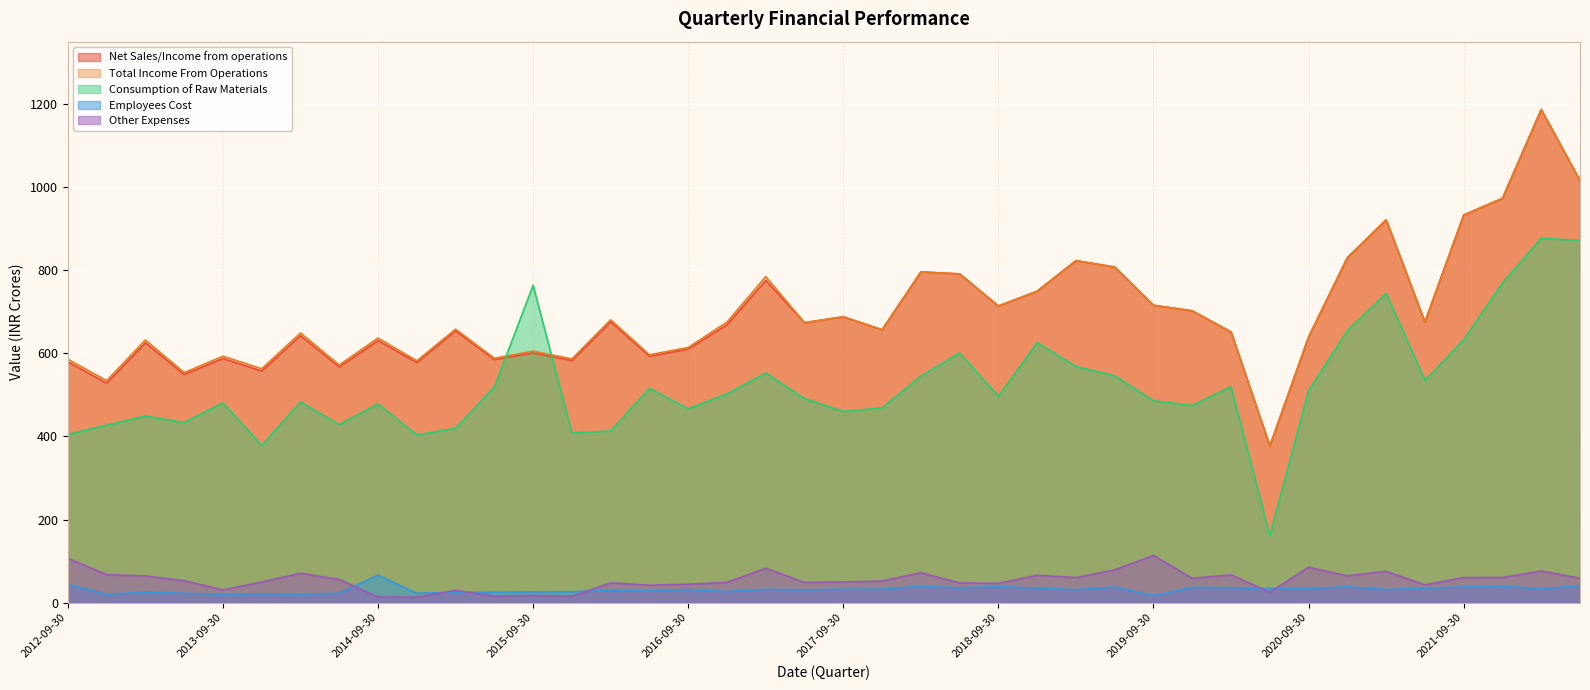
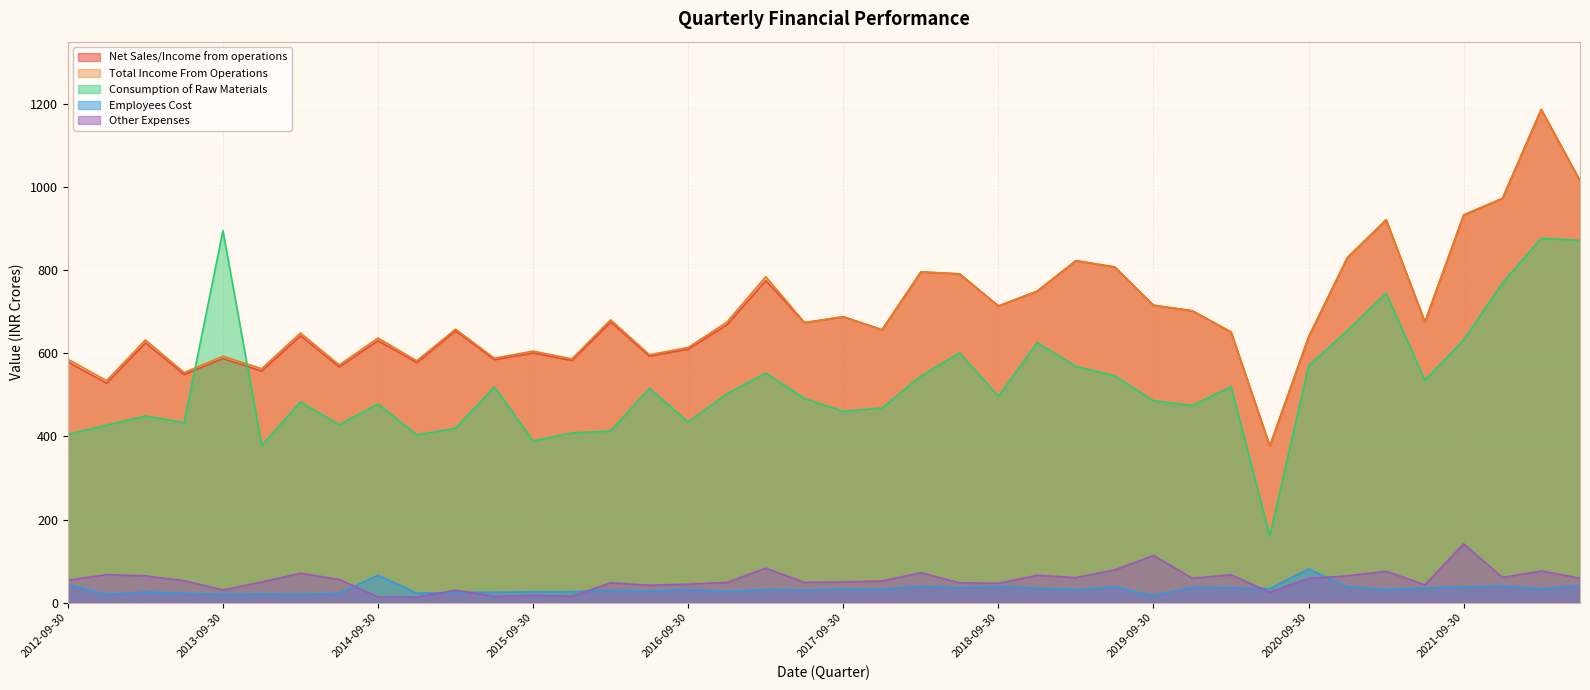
Other Expenses, 2012-09-30: 110 -> 50
Consumption of Raw Materials, 2013-09-30: 480 -> 900
Consumption of Raw Materials, 2015-09-30: 760 -> 390
Consumption of Raw Materials, 2016-09-30: 470 -> 430
Consumption of Raw Materials, 2020-09-30: 510 -> 570
Employees Cost, 2020-09-30: 30 -> 80
Other Expenses, 2020-09-30: 90 -> 60
Other Expenses, 2021-09-30: 60 -> 140
